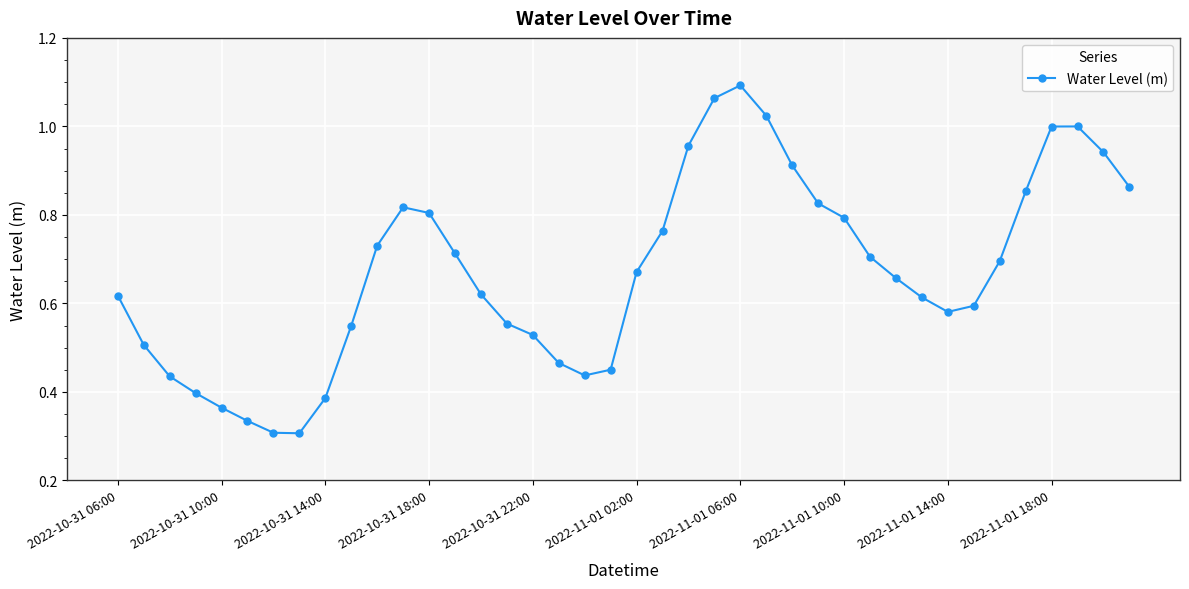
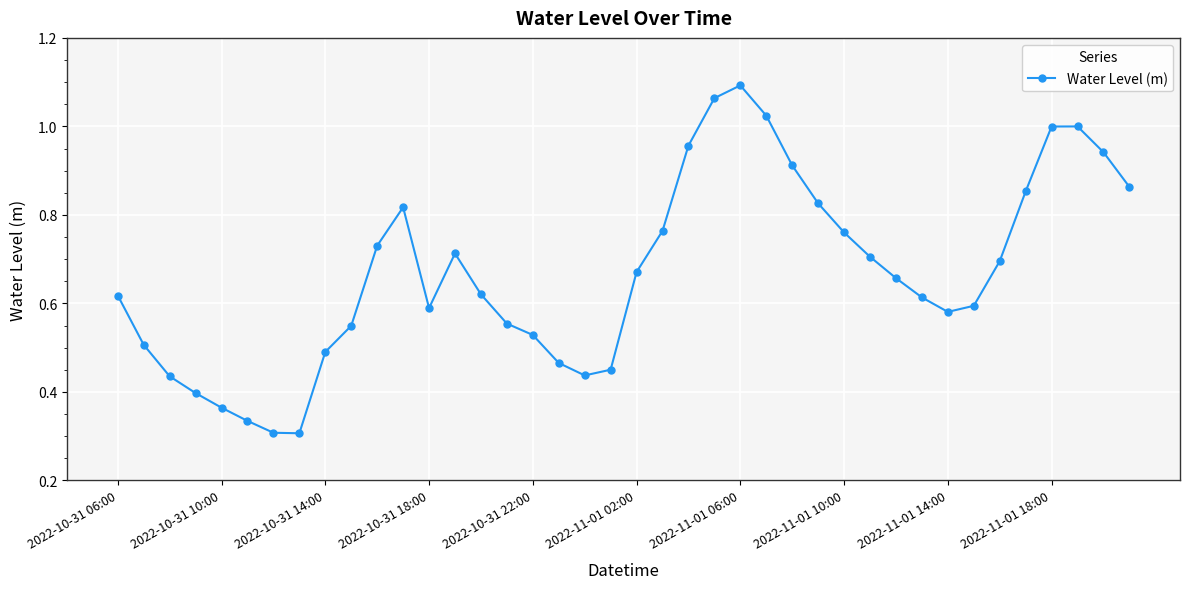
2022-10-31 14:00: 0.39 -> 0.49
2022-10-31 18:00: 0.80 -> 0.59
2022-11-01 10:00: 0.79 -> 0.76
